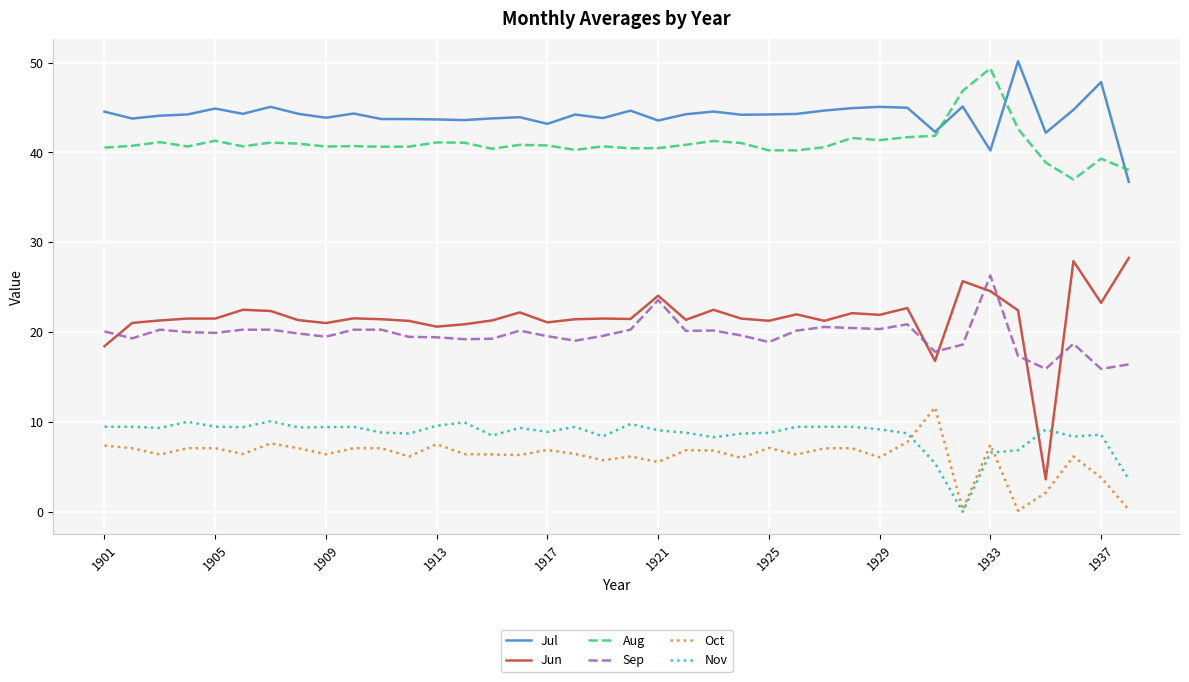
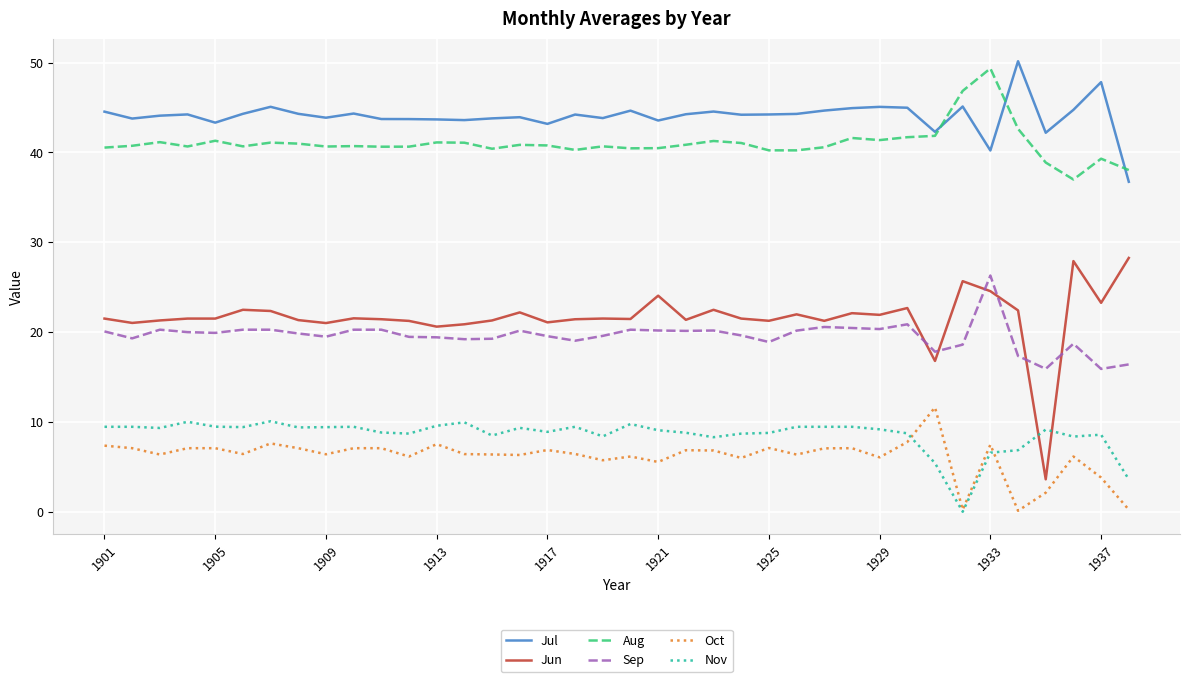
Jun, 1901: 18 -> 22
Jul, 1905: 45 -> 43
Sep, 1921: 24 -> 20
